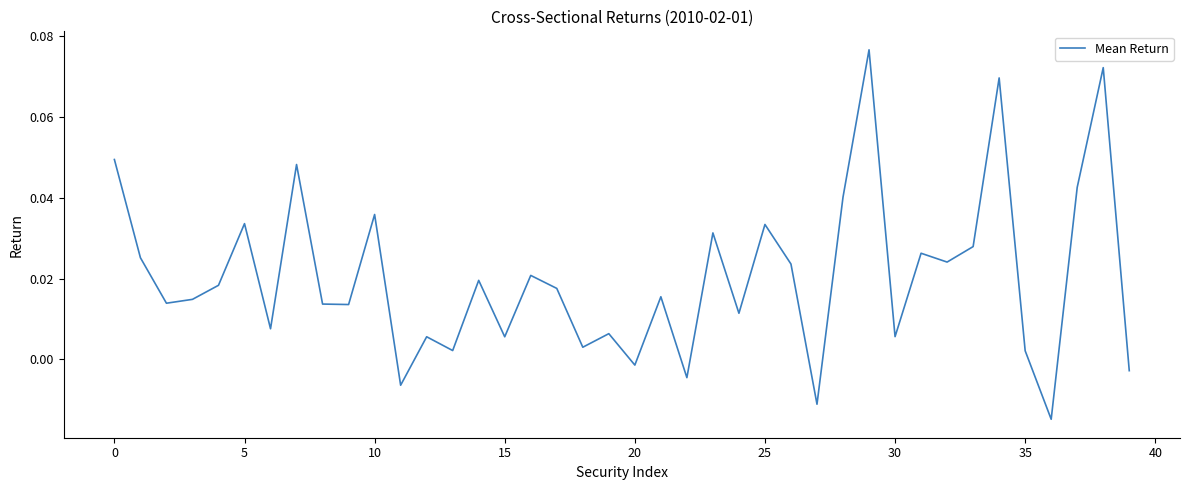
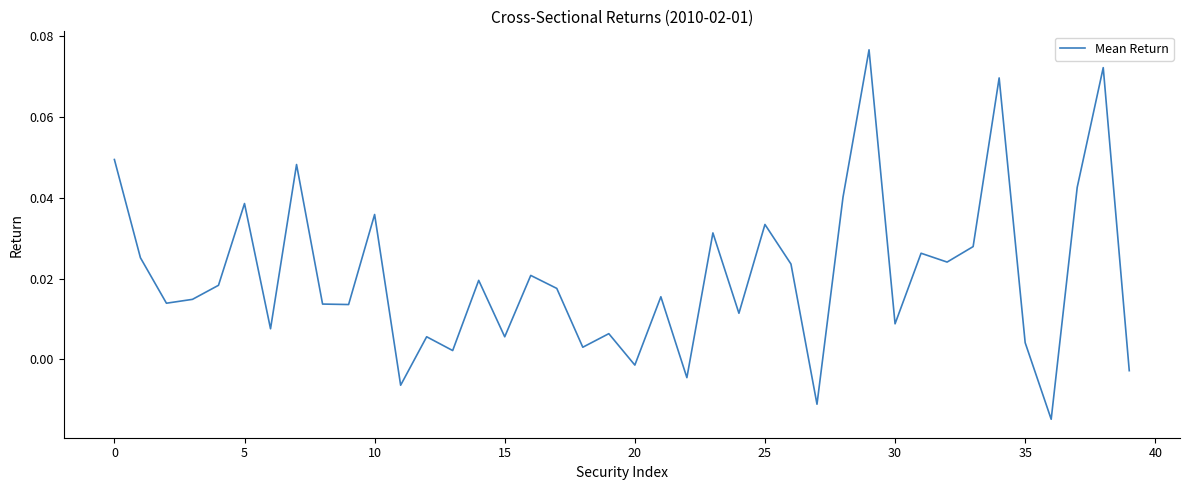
5: 0.034 -> 0.039
30: 0.006 -> 0.009
35: 0.002 -> 0.004
